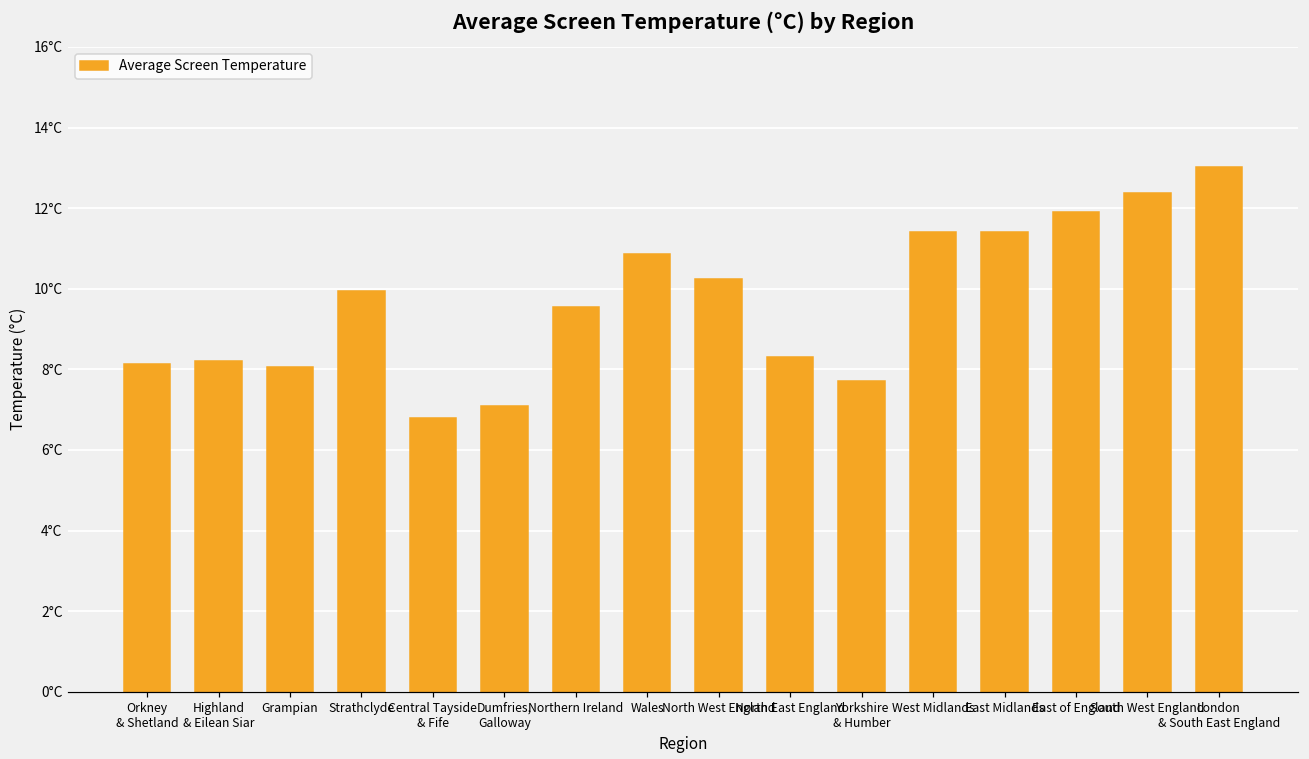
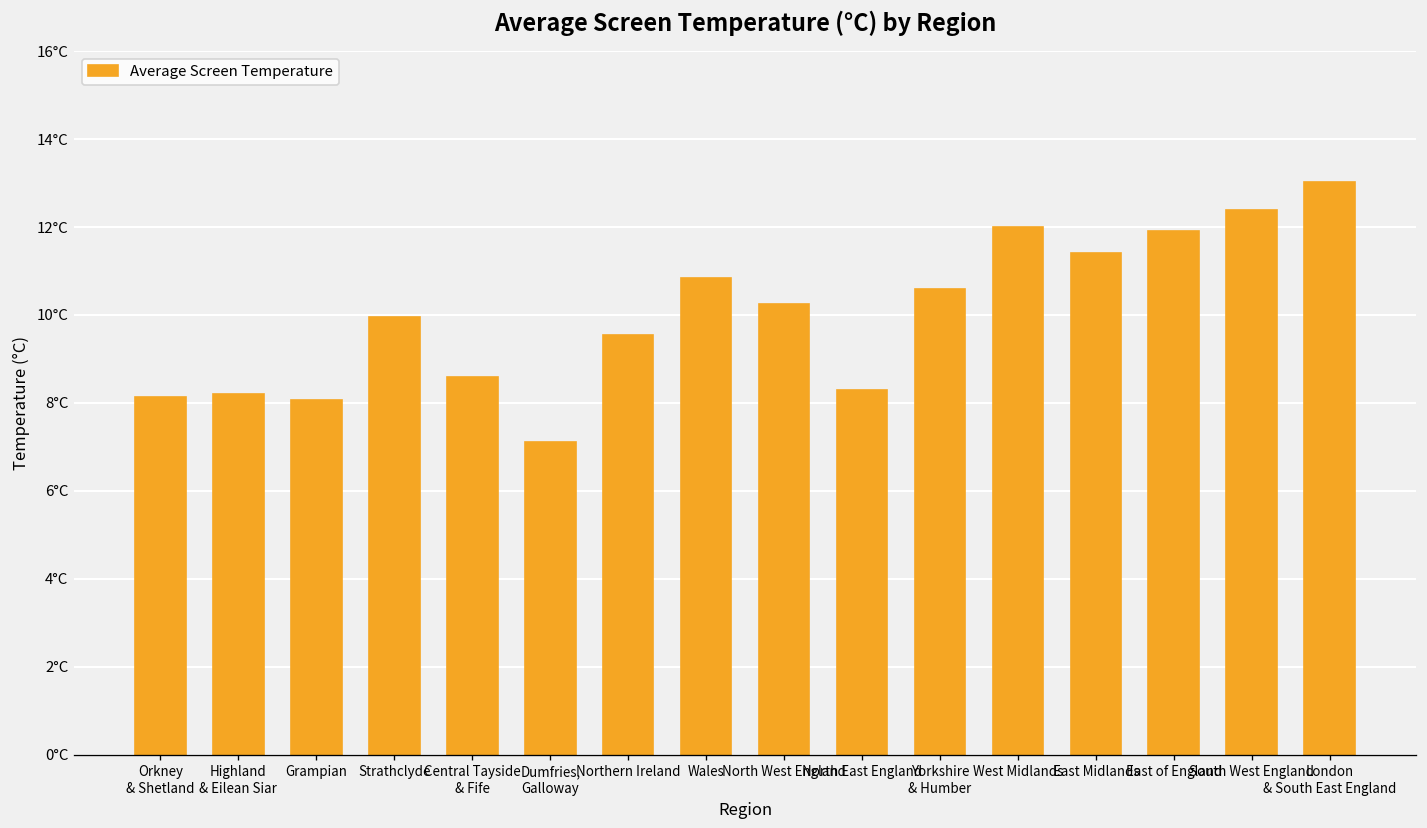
Central Tayside & Fife: 6.8°C -> 8.6°C
Yorkshire & Humber: 7.7°C -> 10.6°C
West Midlands: 11.4°C -> 12.0°C
